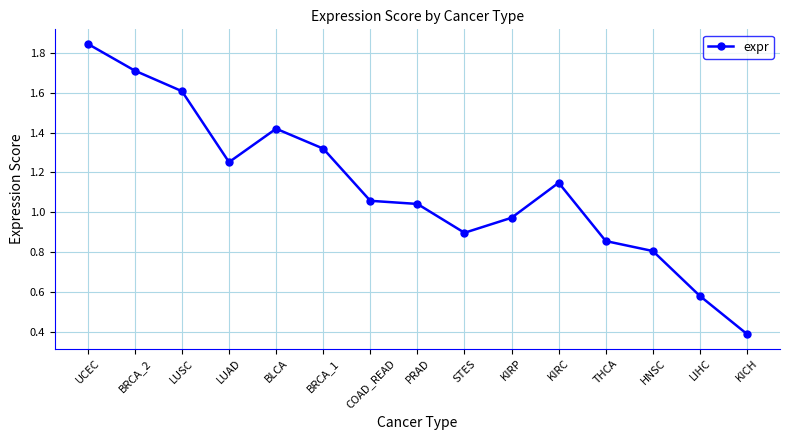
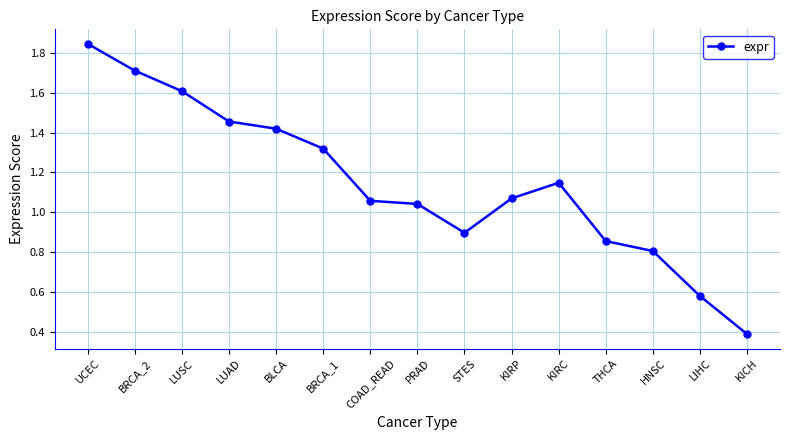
LUAD: 1.25 -> 1.46
KIRP: 0.97 -> 1.07
